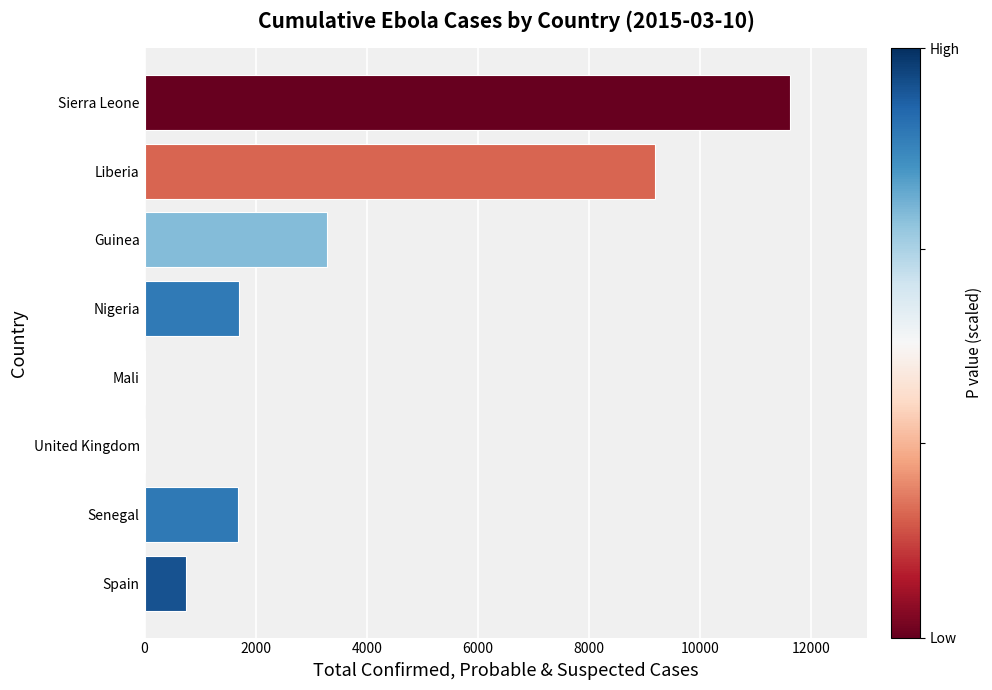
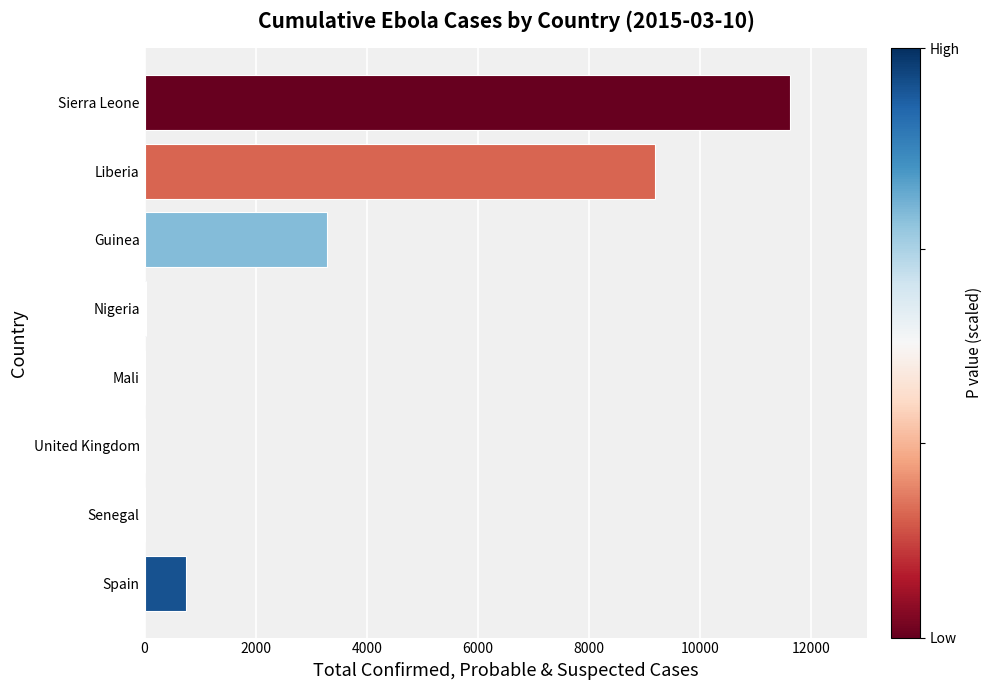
Nigeria: 1700 -> 0
Senegal: 1700 -> 0
